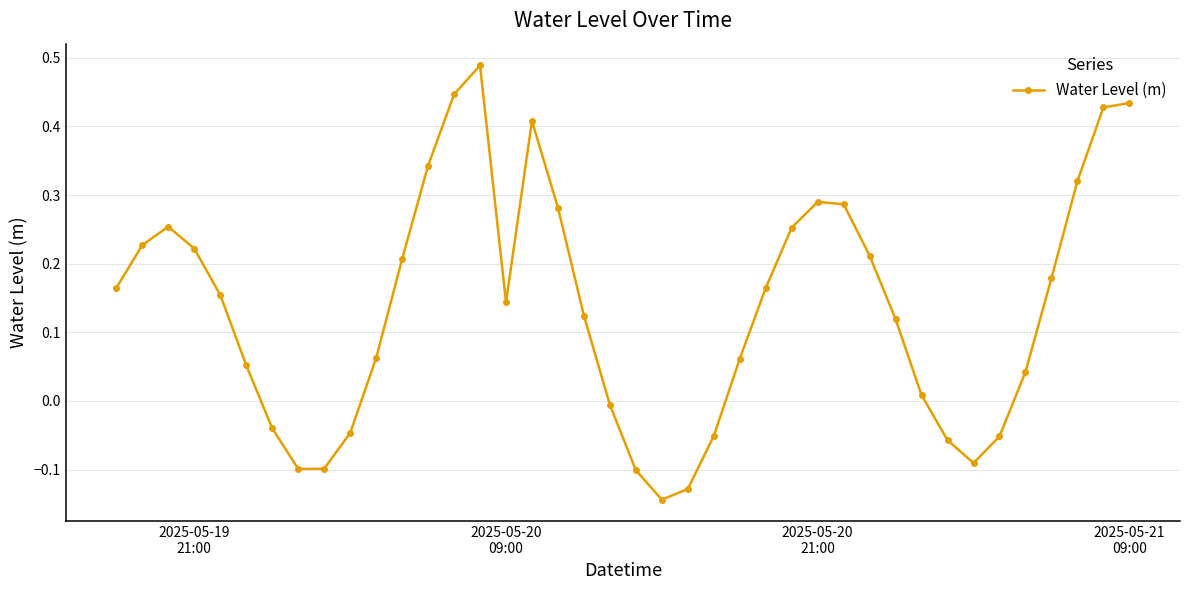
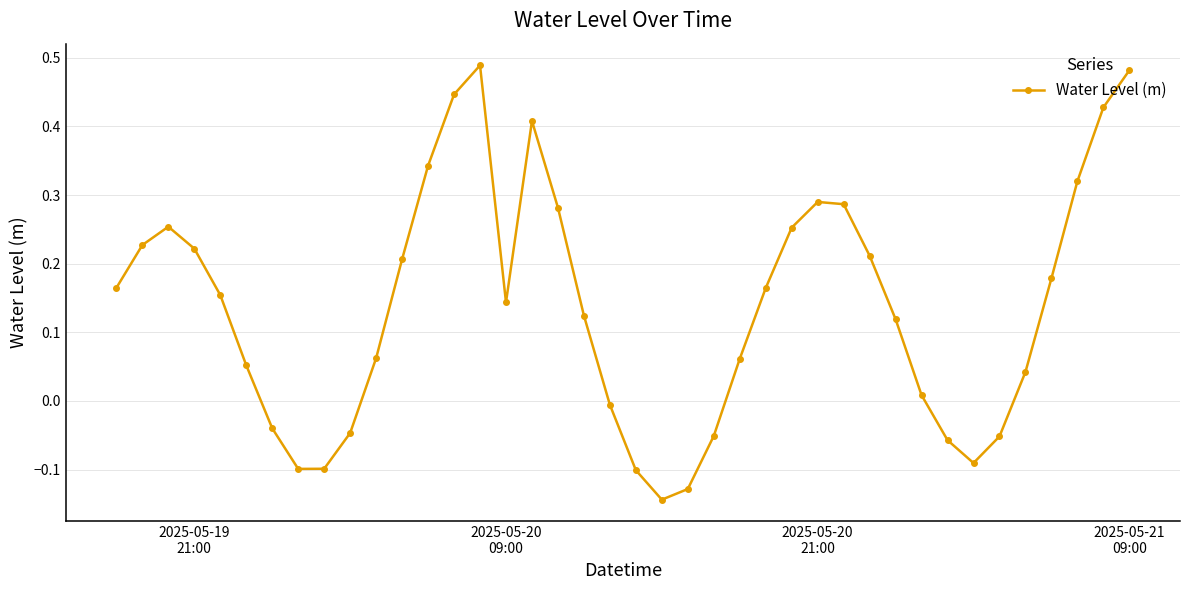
2025-05-21 09:00: 0.43 -> 0.48
